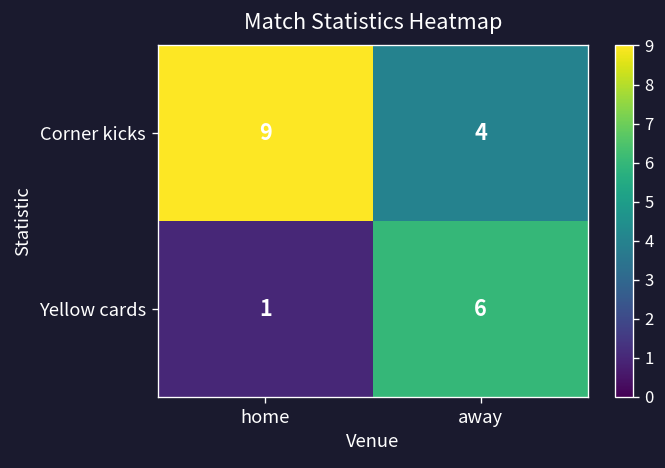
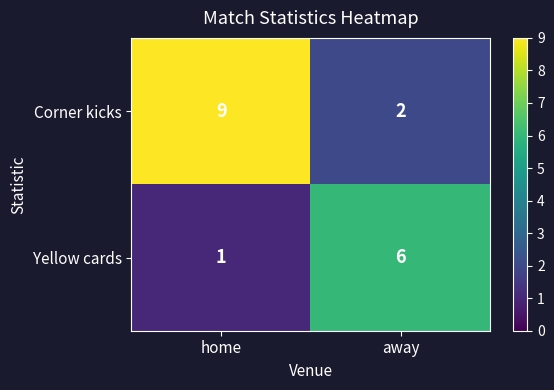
Corner kicks, away: 4 -> 2
